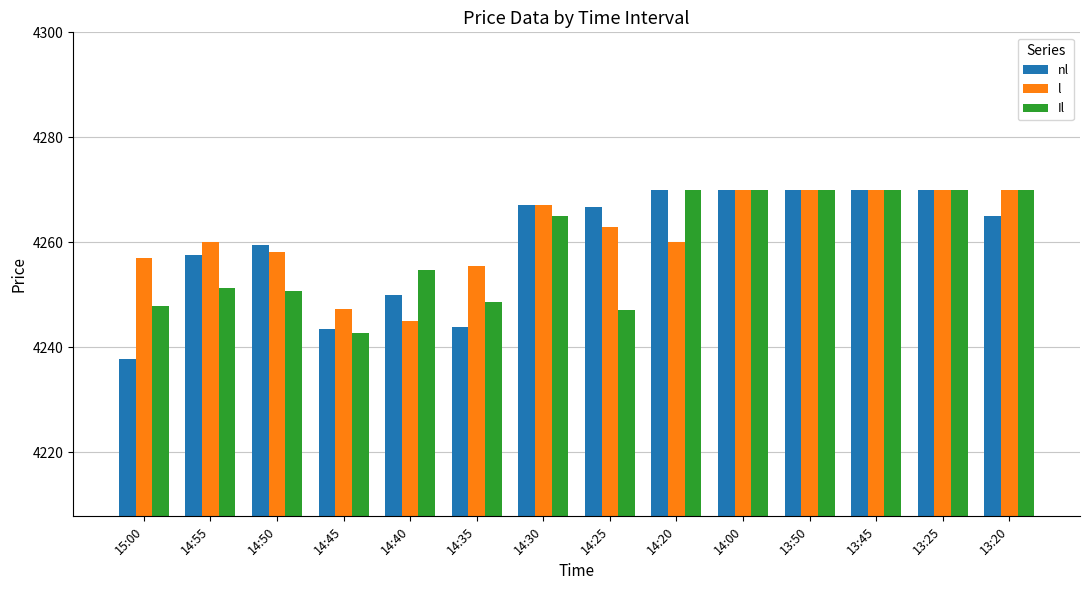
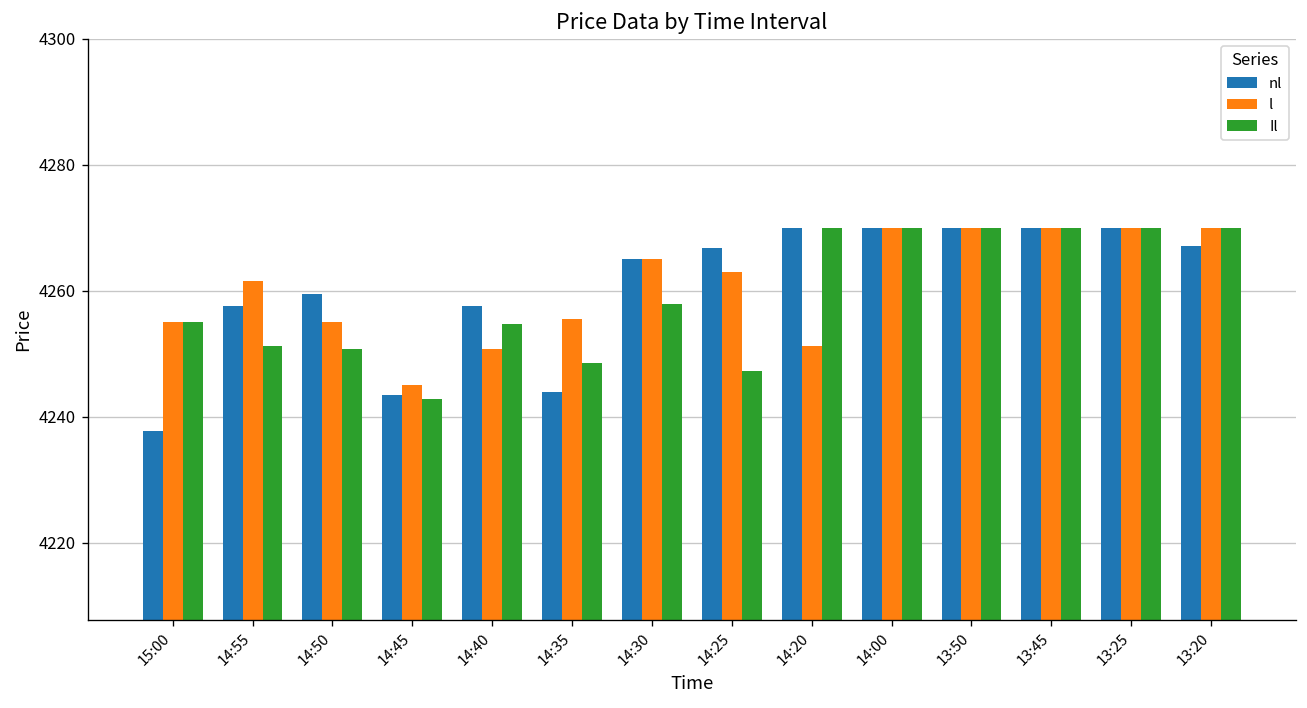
l, 15:00: 4257 -> 4255
Il, 15:00: 4248 -> 4255
l, 14:55: 4260 -> 4262
l, 14:50: 4258 -> 4255
l, 14:45: 4247 -> 4245
nl, 14:40: 4250 -> 4258
l, 14:40: 4245 -> 4251
nl, 14:30: 4267 -> 4265
l, 14:30: 4267 -> 4265
Il, 14:30: 4265 -> 4258
l, 14:20: 4260 -> 4251
nl, 13:20: 4265 -> 4267
